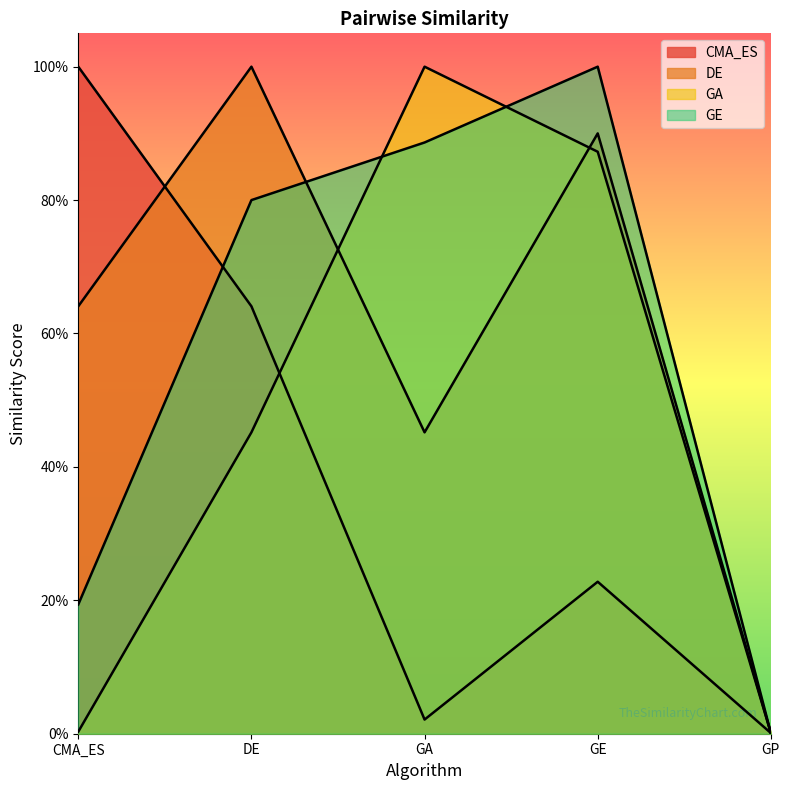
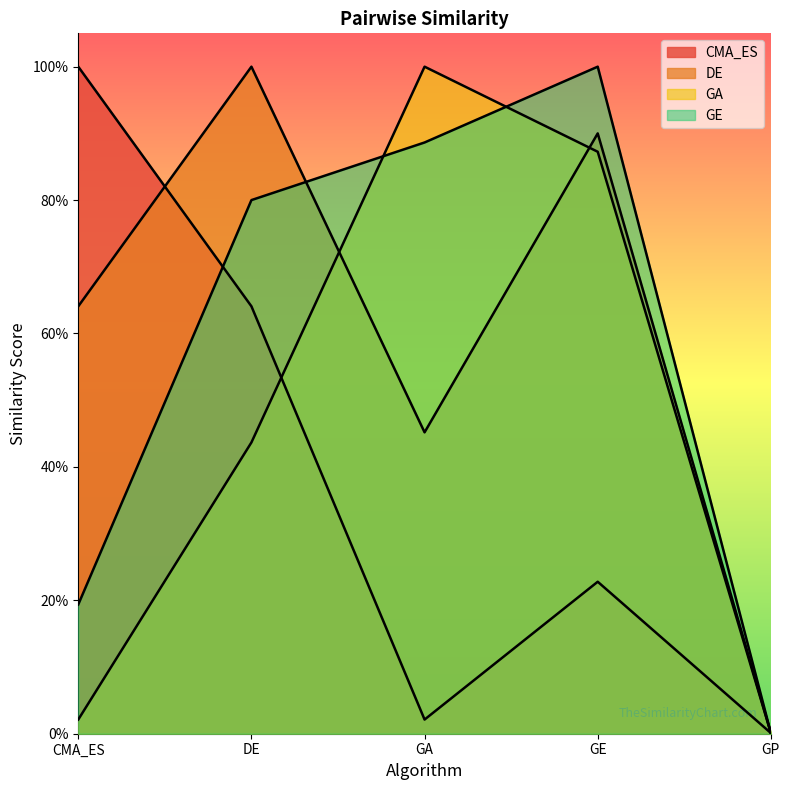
GA, CMA_ES: 0% -> 2%
GA, DE: 45% -> 44%
